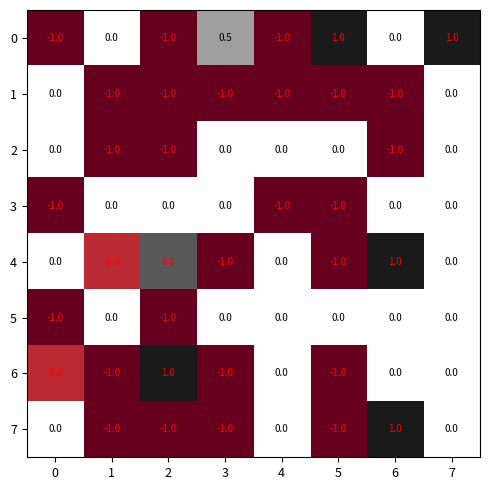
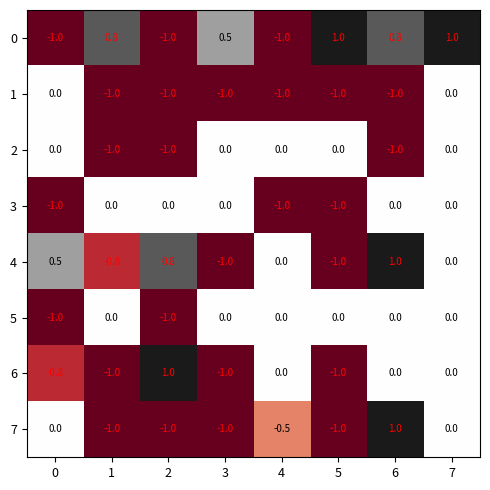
0, 1: 0.0 -> 0.8
0, 6: 0.0 -> 0.8
4, 0: 0.0 -> 0.5
7, 4: 0.0 -> -0.5
